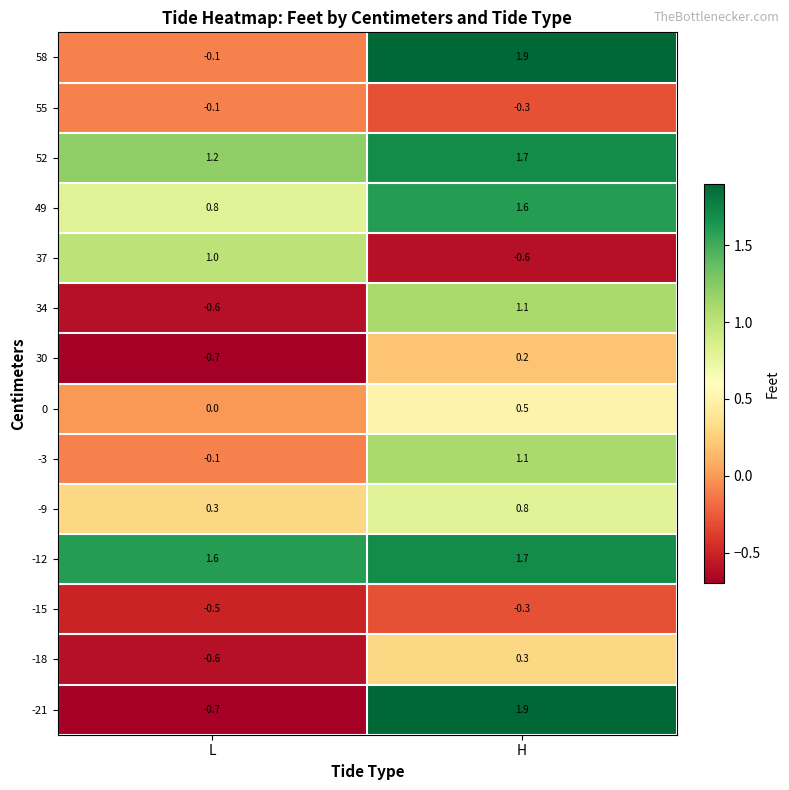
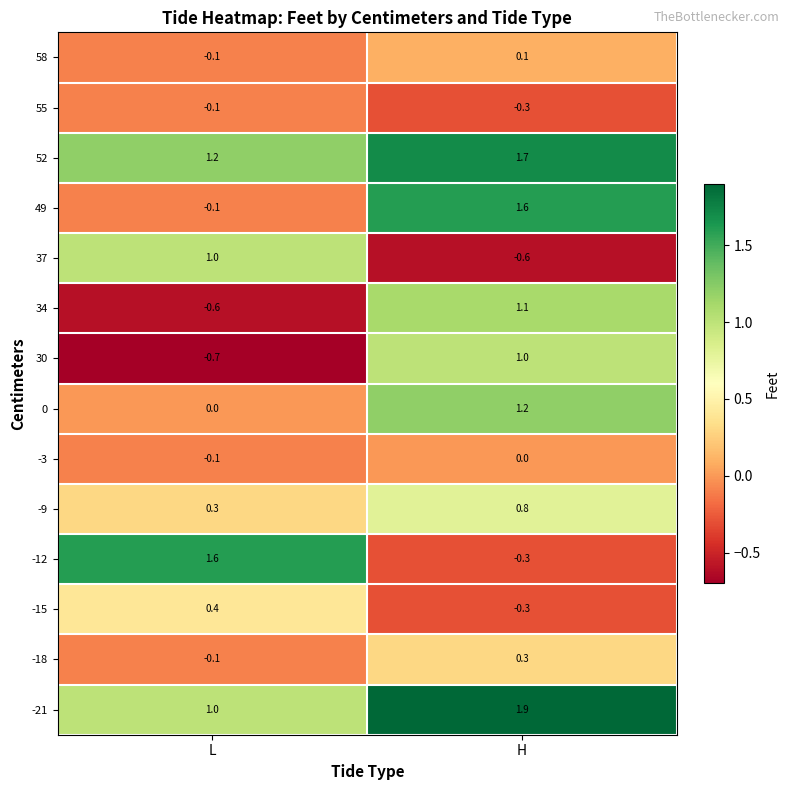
58, H: 1.9 -> 0.1
49, L: 0.8 -> -0.1
30, H: 0.2 -> 1.0
0, H: 0.5 -> 1.2
-3, H: 1.1 -> 0.0
-12, H: 1.7 -> -0.3
-15, L: -0.5 -> 0.4
-18, L: -0.6 -> -0.1
-21, L: -0.7 -> 1.0
